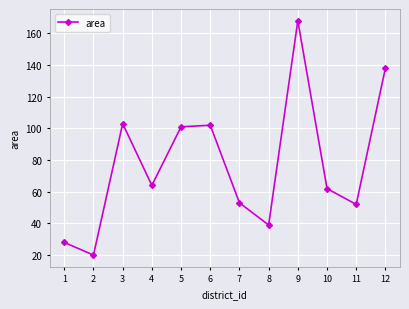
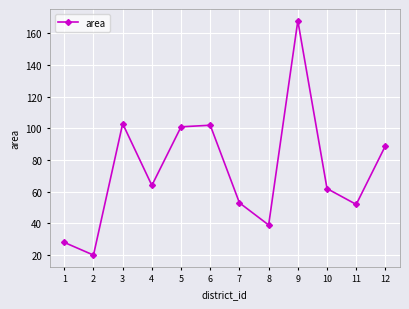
12: 138 -> 89
